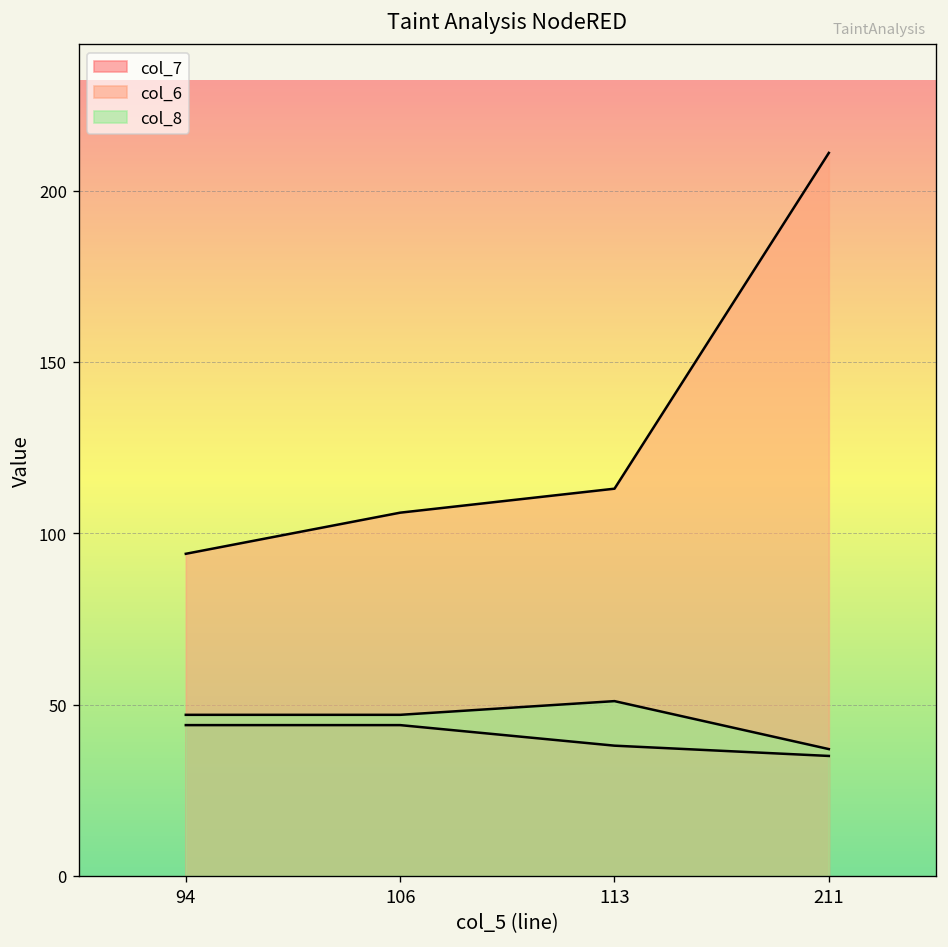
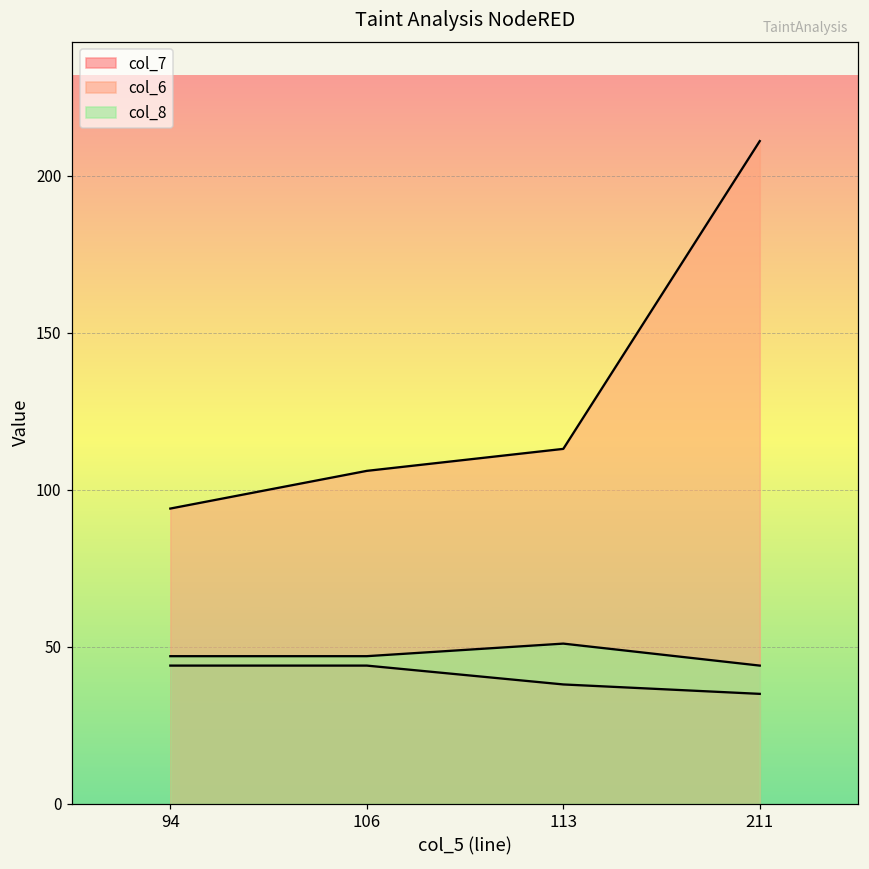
col_8, 211: 37 -> 44
